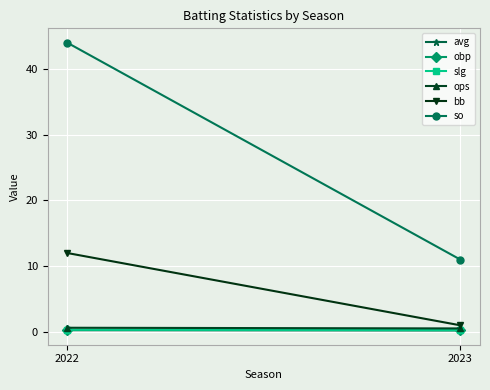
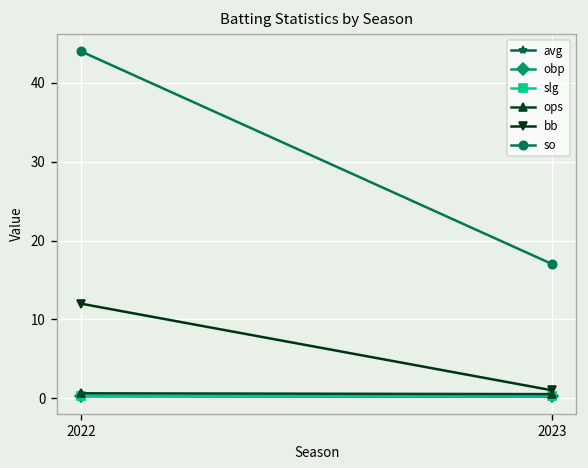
so, 2023: 11 -> 17
